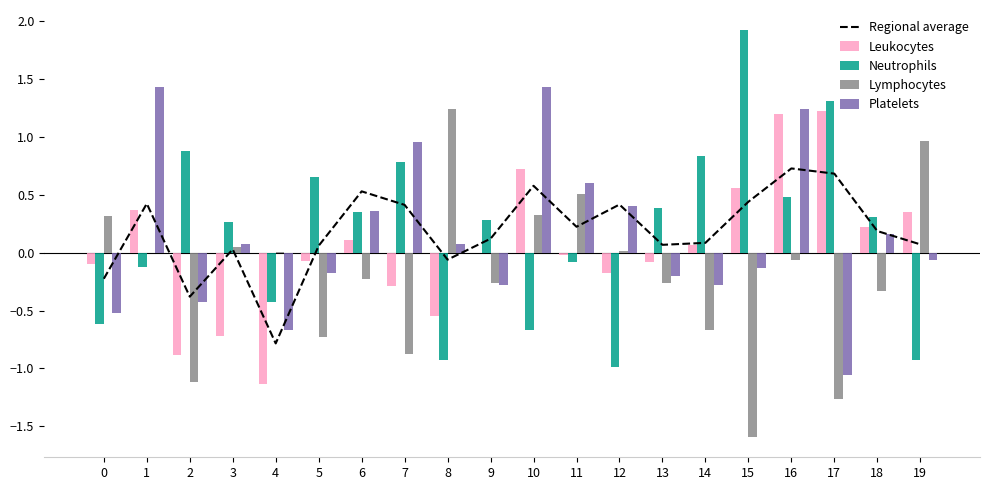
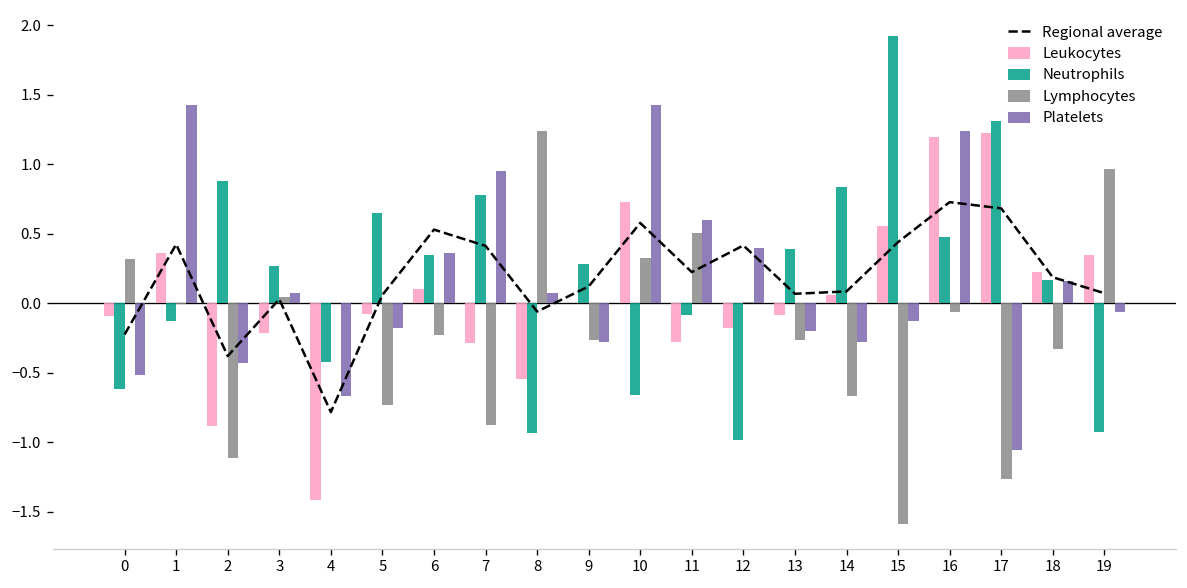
Leukocytes, 3: -0.72 -> -0.21
Leukocytes, 4: -1.13 -> -1.42
Leukocytes, 11: -0.02 -> -0.28
Neutrophils, 18: 0.31 -> 0.17
